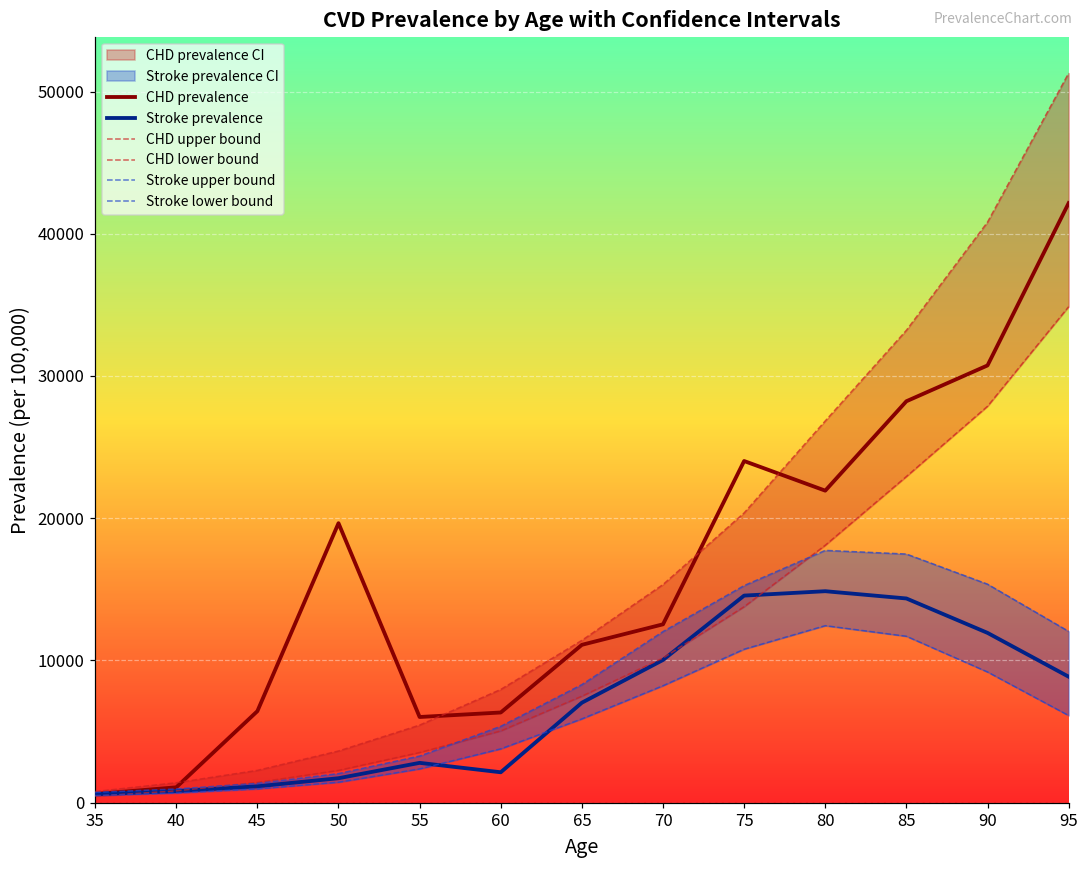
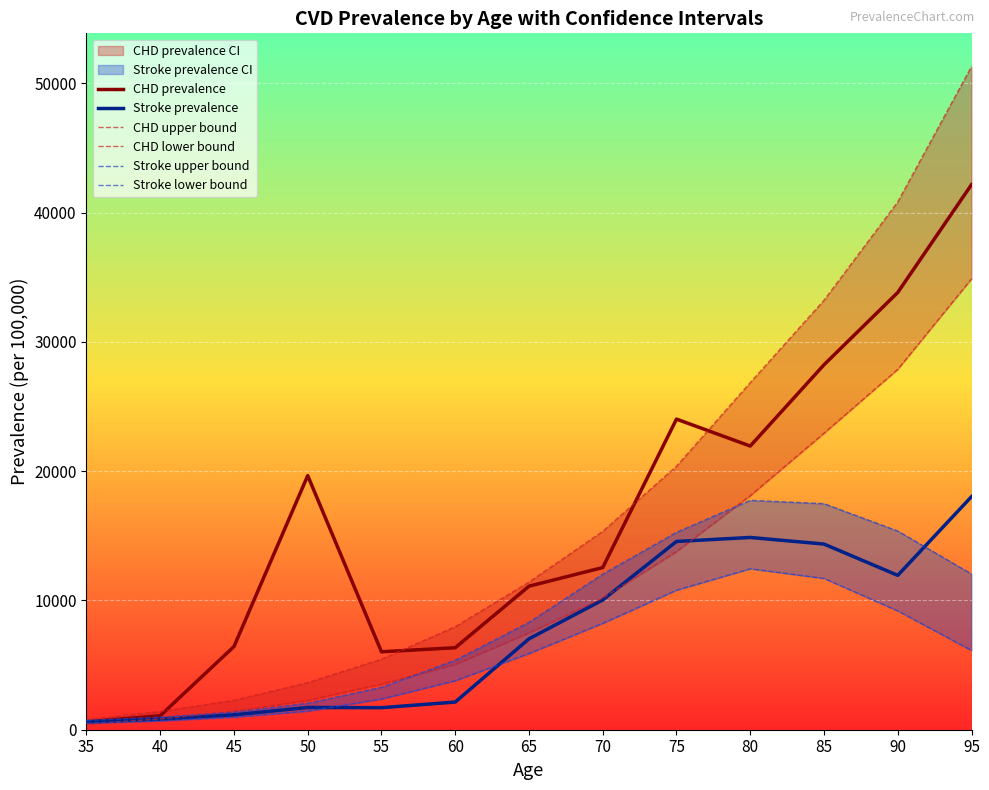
Stroke prevalence, 55: 2800 -> 1700
CHD prevalence, 90: 30700 -> 33800
Stroke prevalence, 95: 8900 -> 18000
